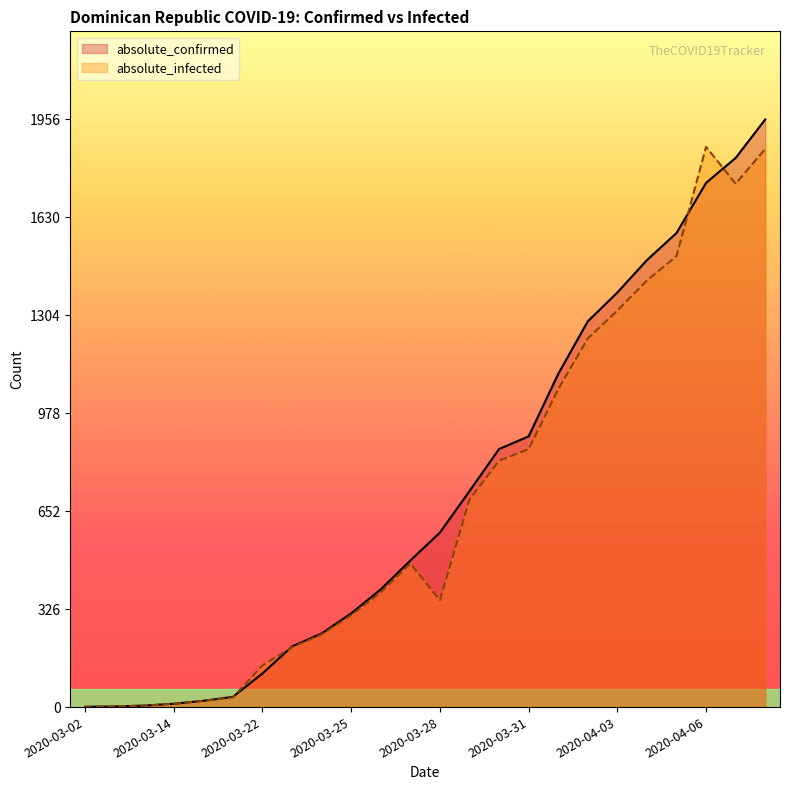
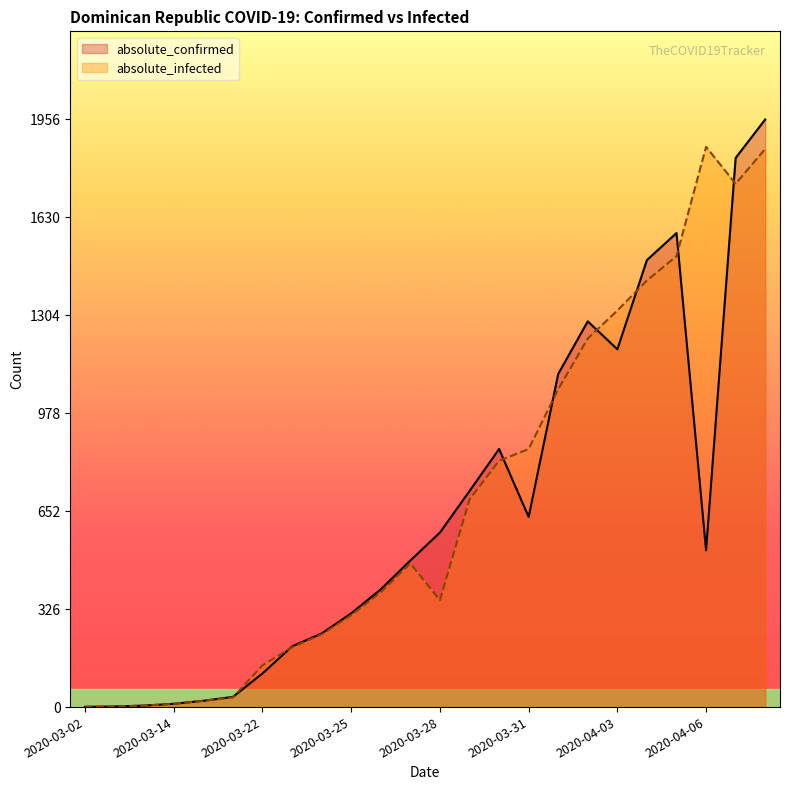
absolute_confirmed, 2020-03-31: 900 -> 630
absolute_confirmed, 2020-04-03: 1380 -> 1190
absolute_confirmed, 2020-04-06: 1750 -> 520
